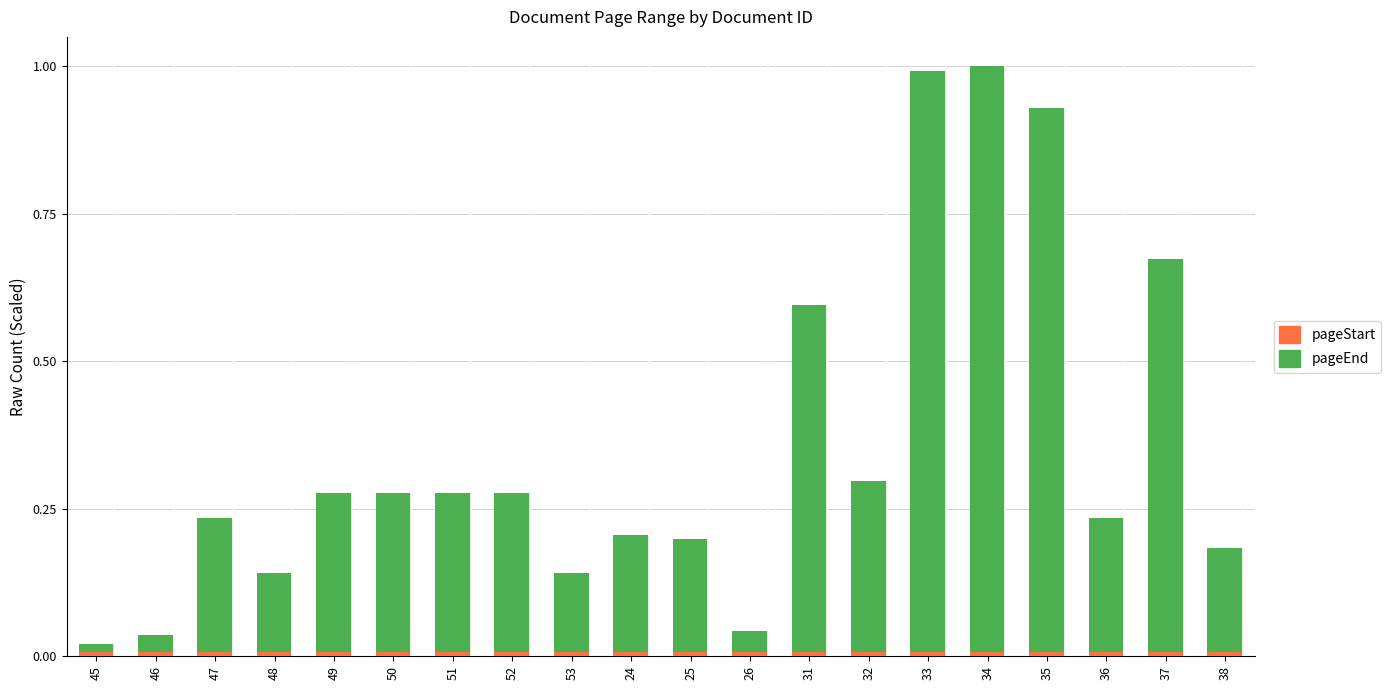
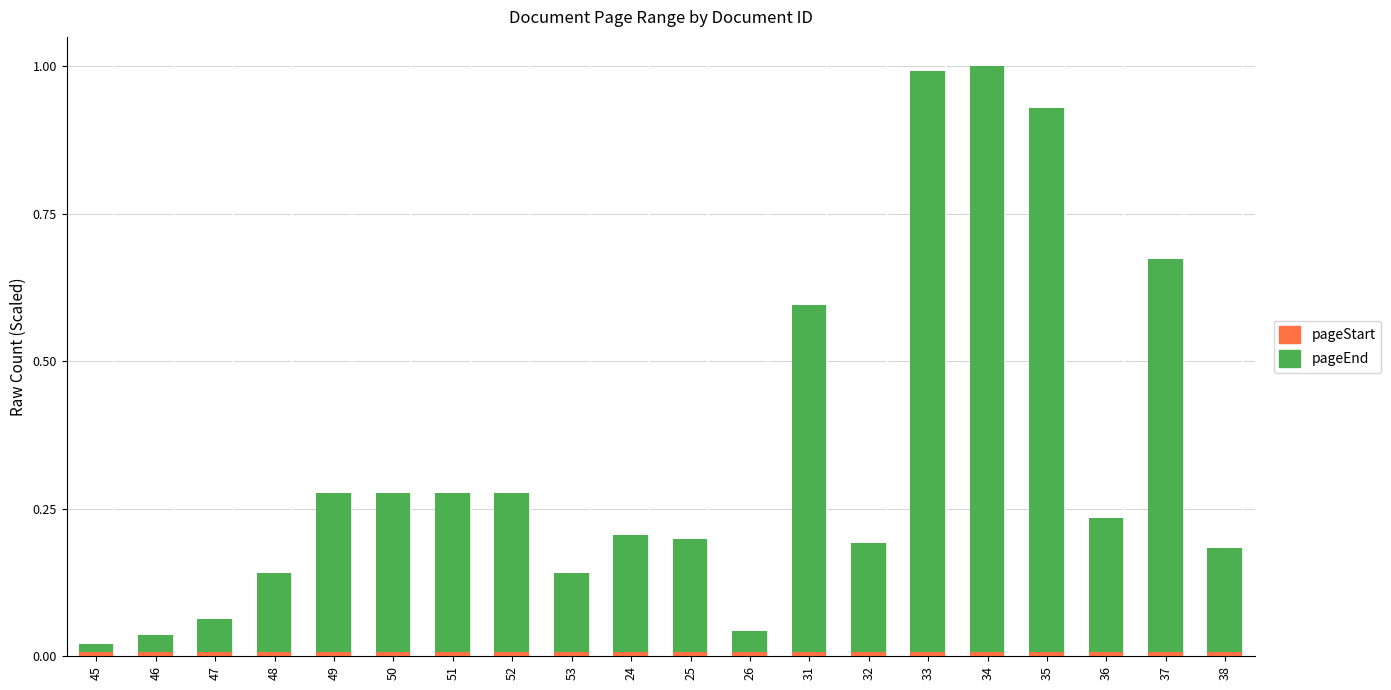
pageEnd, 47: 0.23 -> 0.06
pageEnd, 32: 0.29 -> 0.18
